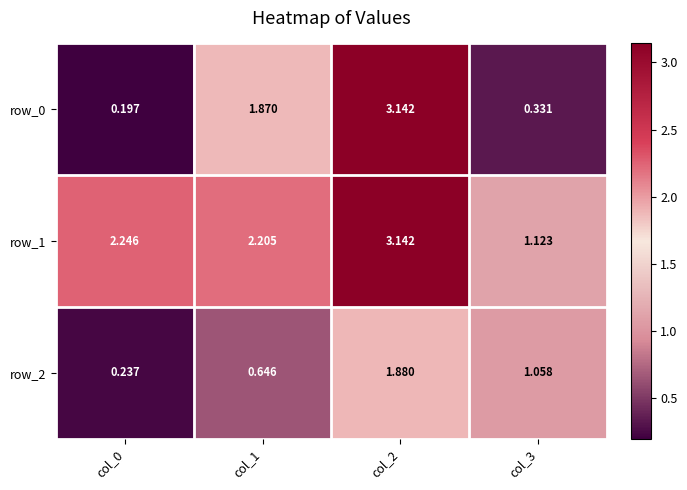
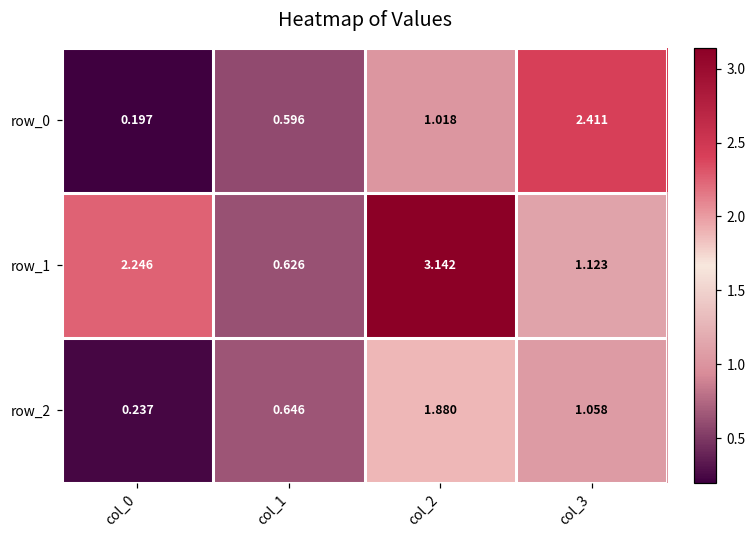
row_0, col_1: 1.870 -> 0.596
row_0, col_2: 3.142 -> 1.018
row_0, col_3: 0.331 -> 2.411
row_1, col_1: 2.205 -> 0.626
